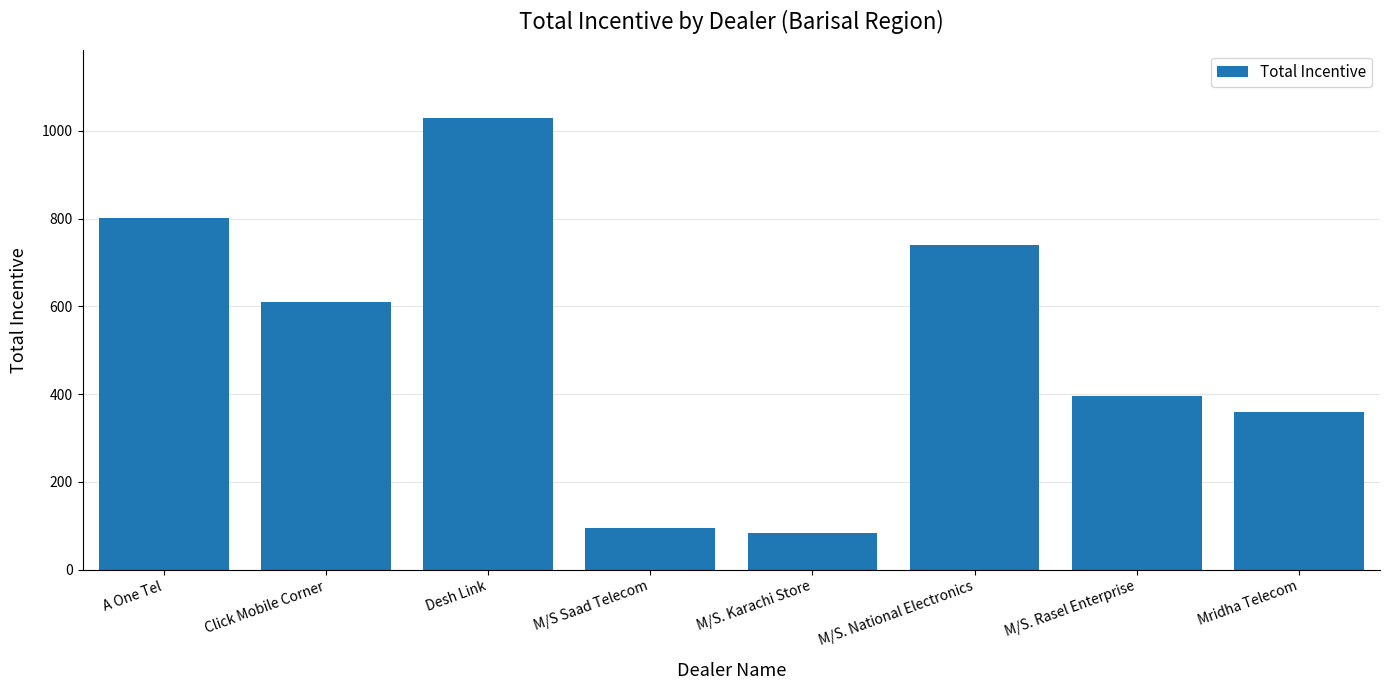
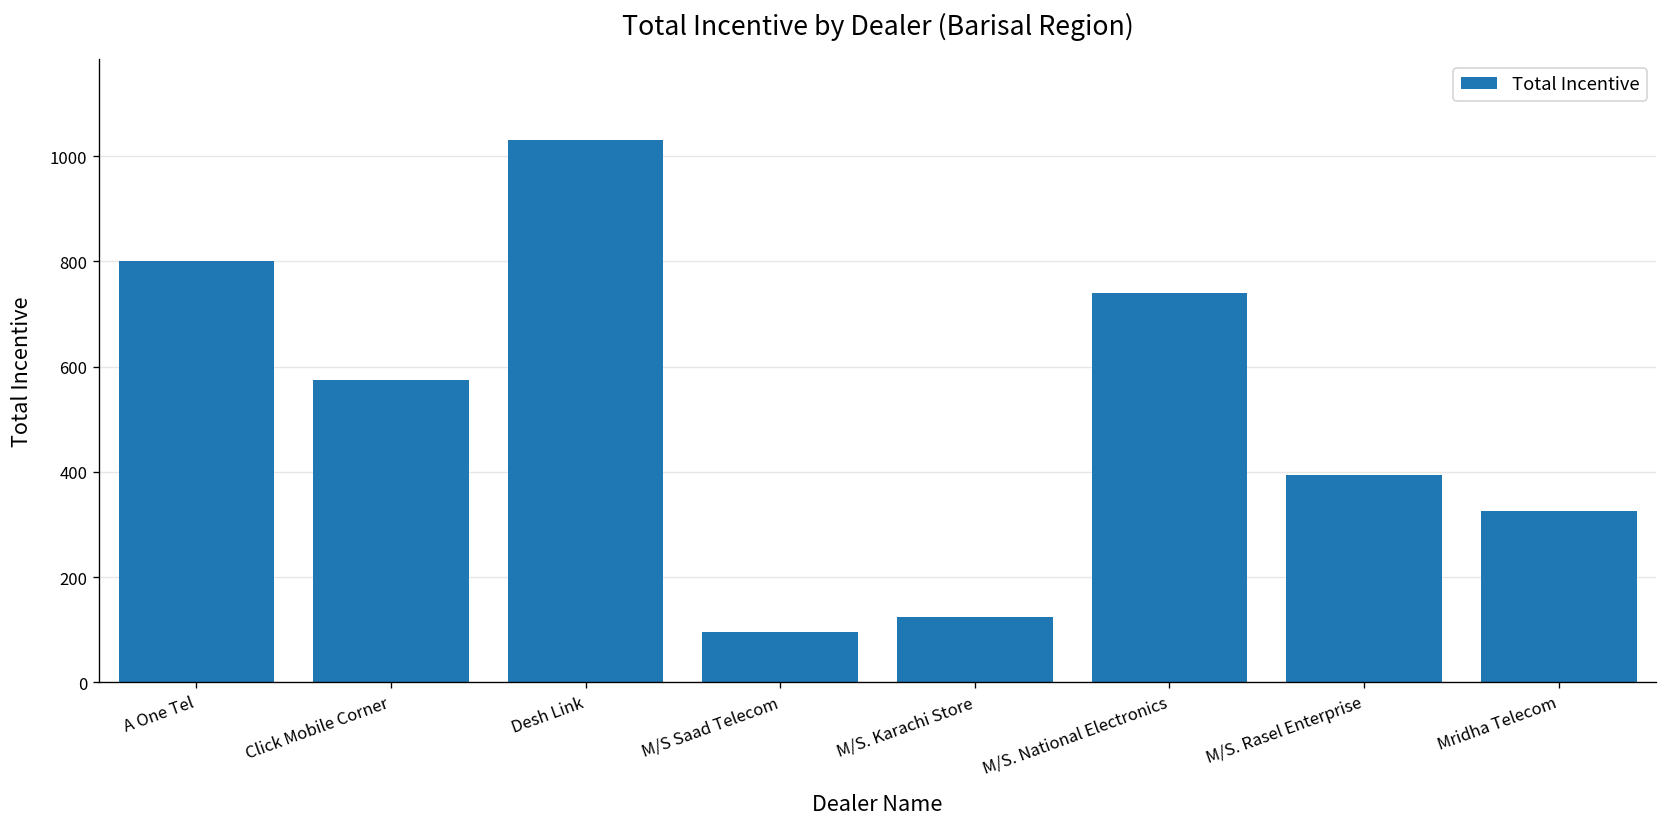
Click Mobile Corner: 610 -> 580
M/S. Karachi Store: 80 -> 130
Mridha Telecom: 360 -> 330
